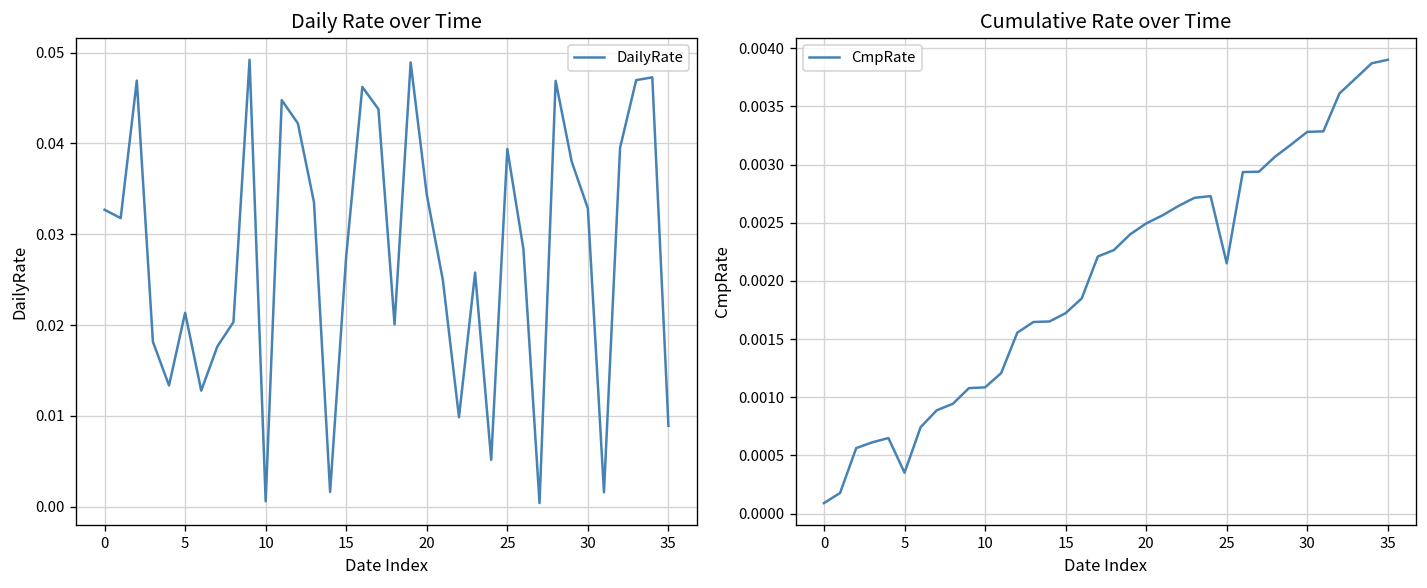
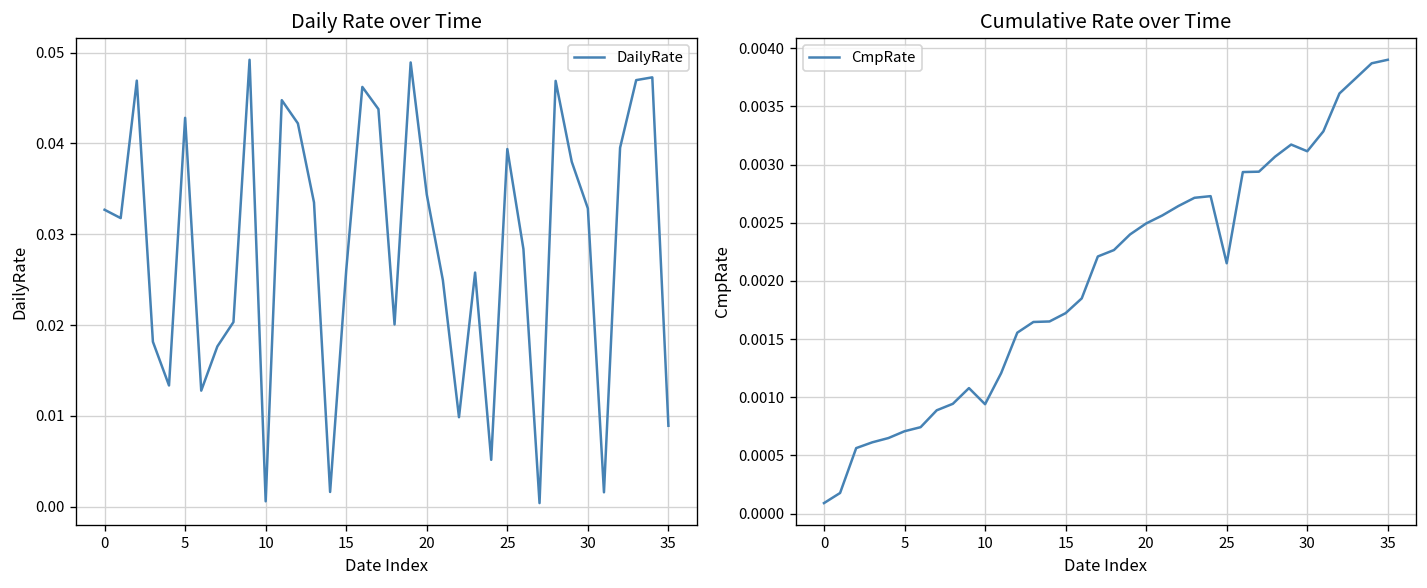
Daily Rate over Time, 5: 0.021 -> 0.043
Daily Rate over Time, 15: 0.028 -> 0.026
Cumulative Rate over Time, 5: 0.0004 -> 0.0007
Cumulative Rate over Time, 10: 0.0011 -> 0.0009
Cumulative Rate over Time, 30: 0.0033 -> 0.0031
